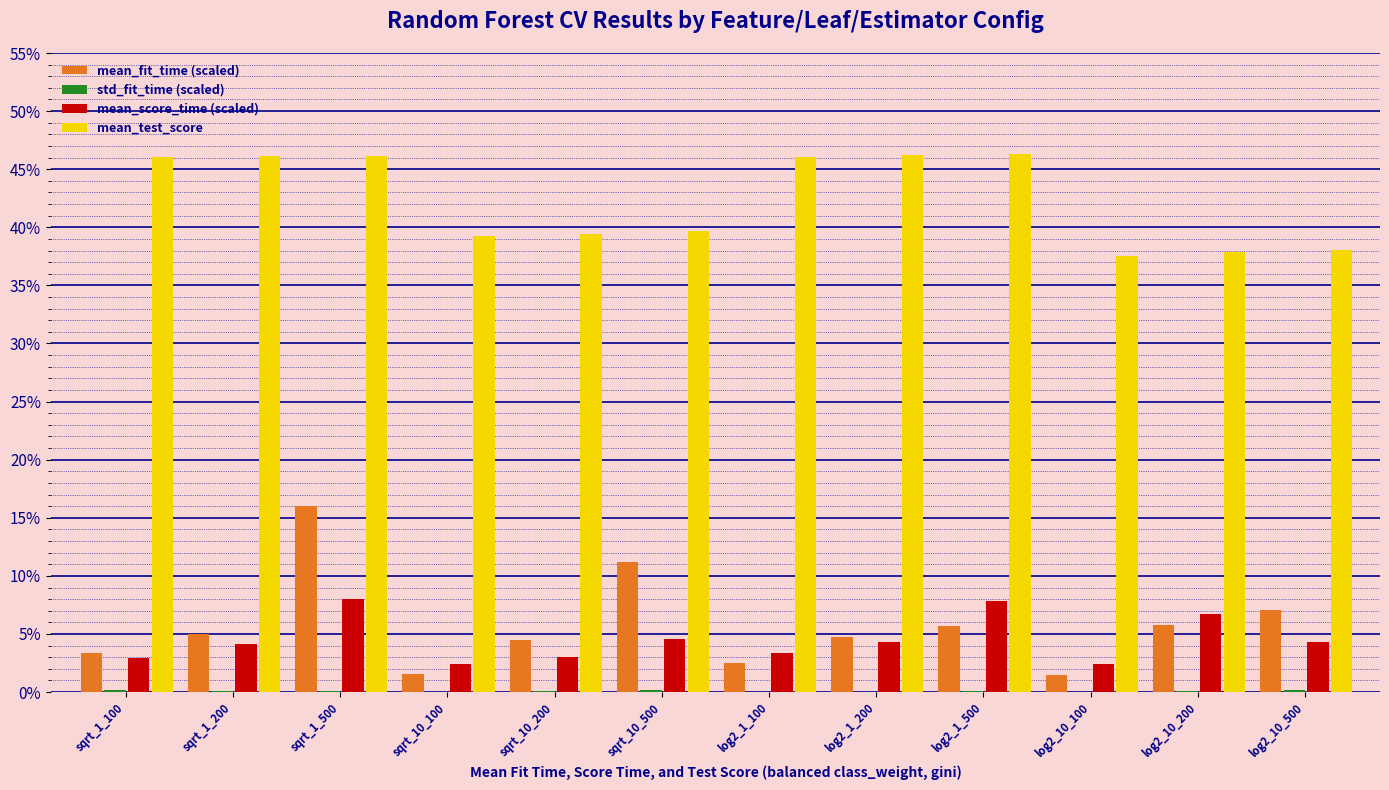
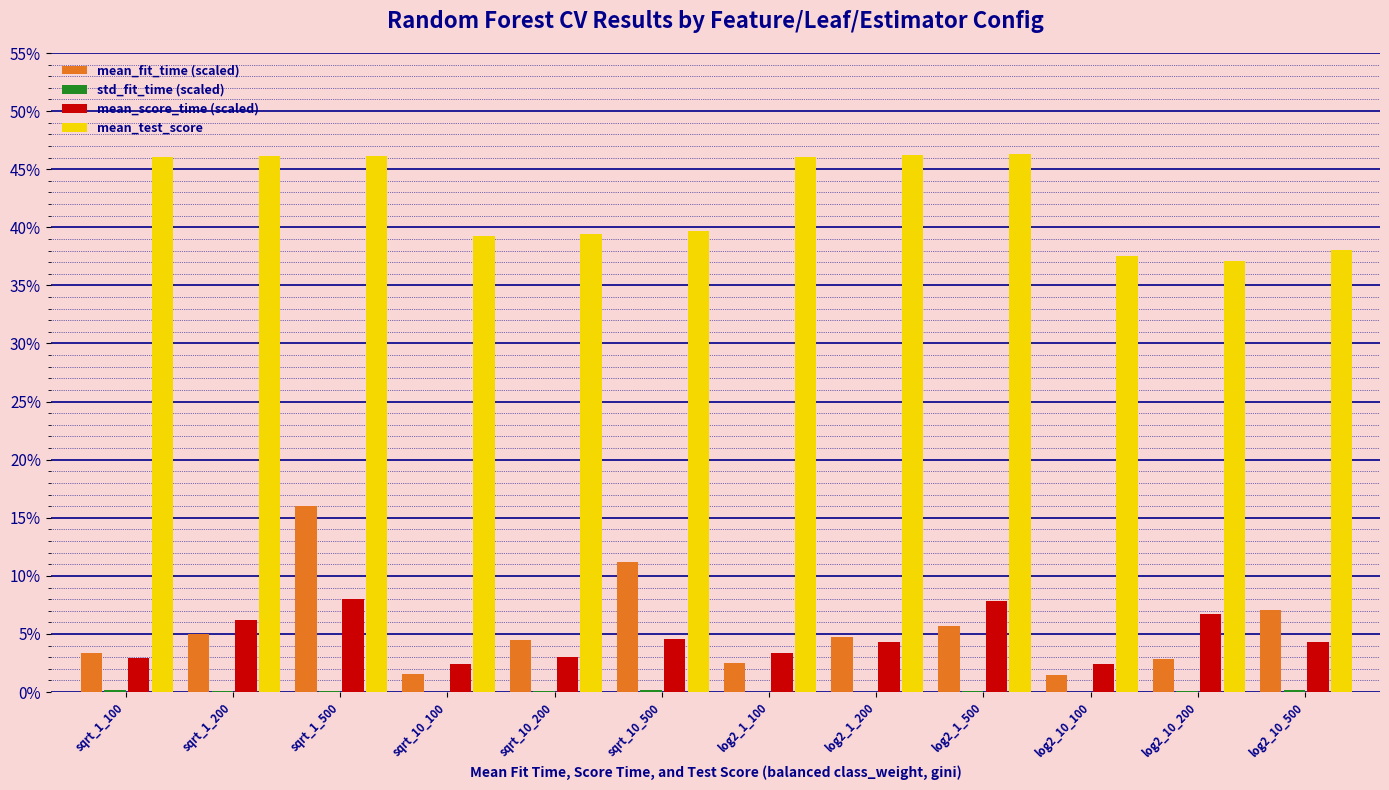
mean_score_time (scaled), sqrt_1_200: 4.1% -> 6.2%
mean_fit_time (scaled), log2_10_200: 5.7% -> 2.9%
mean_test_score, log2_10_200: 37.9% -> 37.1%
